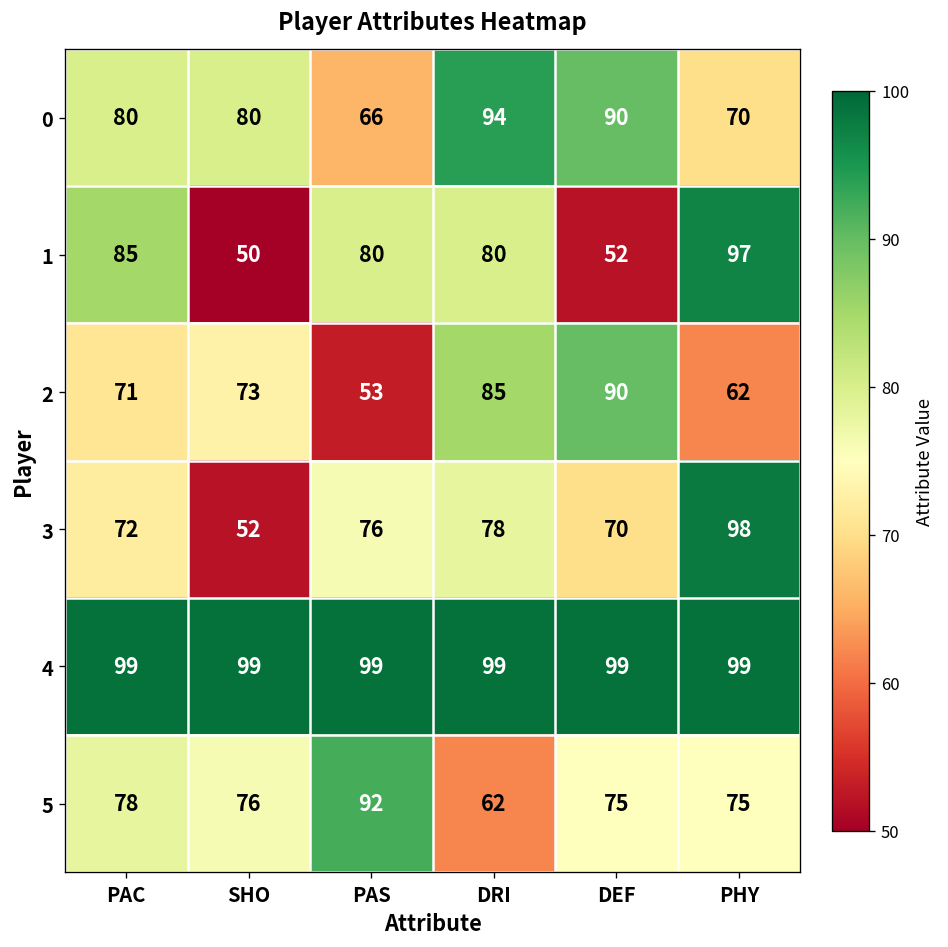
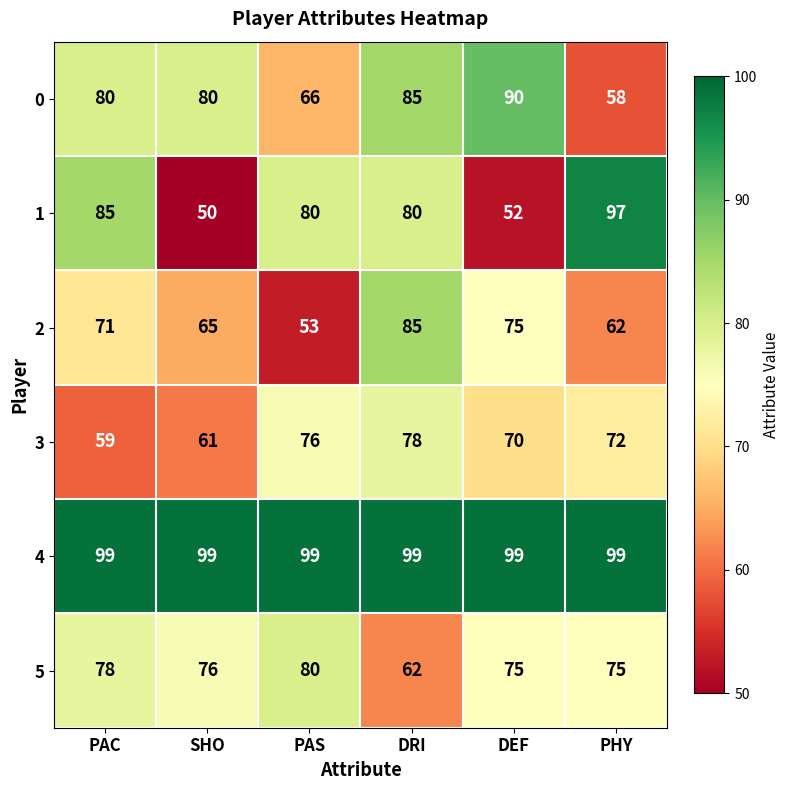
0, DRI: 94 -> 85
0, PHY: 70 -> 58
2, SHO: 73 -> 65
2, DEF: 90 -> 75
3, PAC: 72 -> 59
3, SHO: 52 -> 61
3, PHY: 98 -> 72
5, PAS: 92 -> 80
